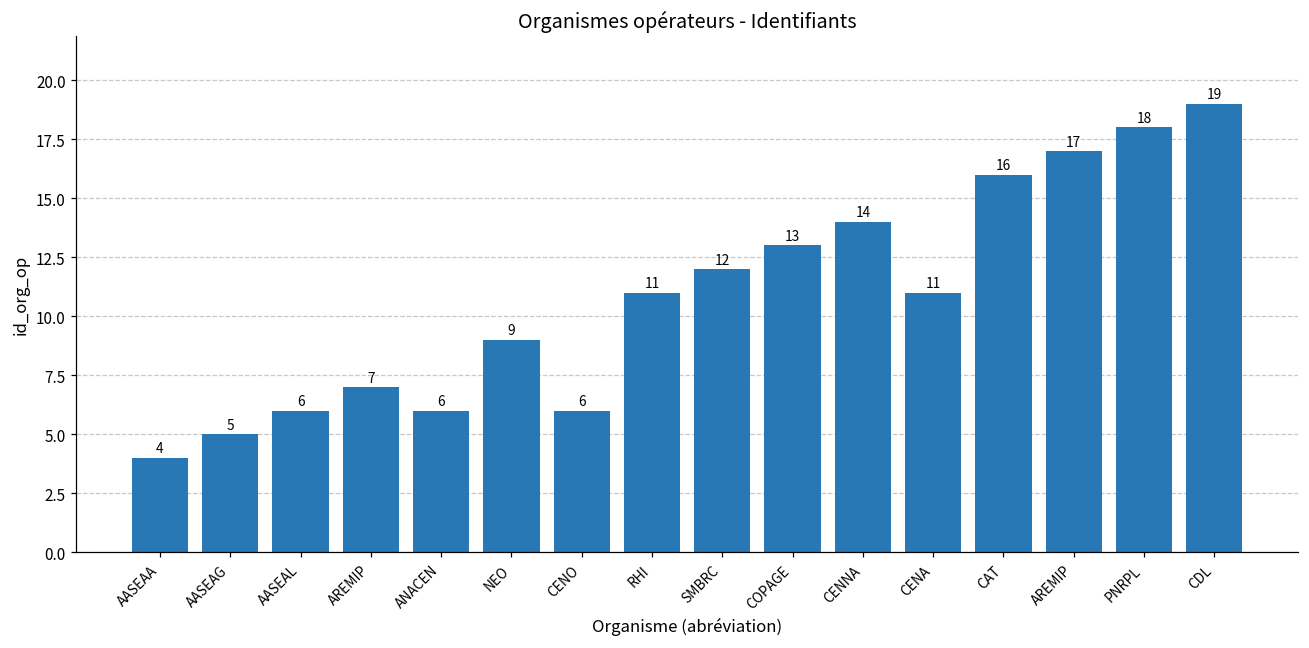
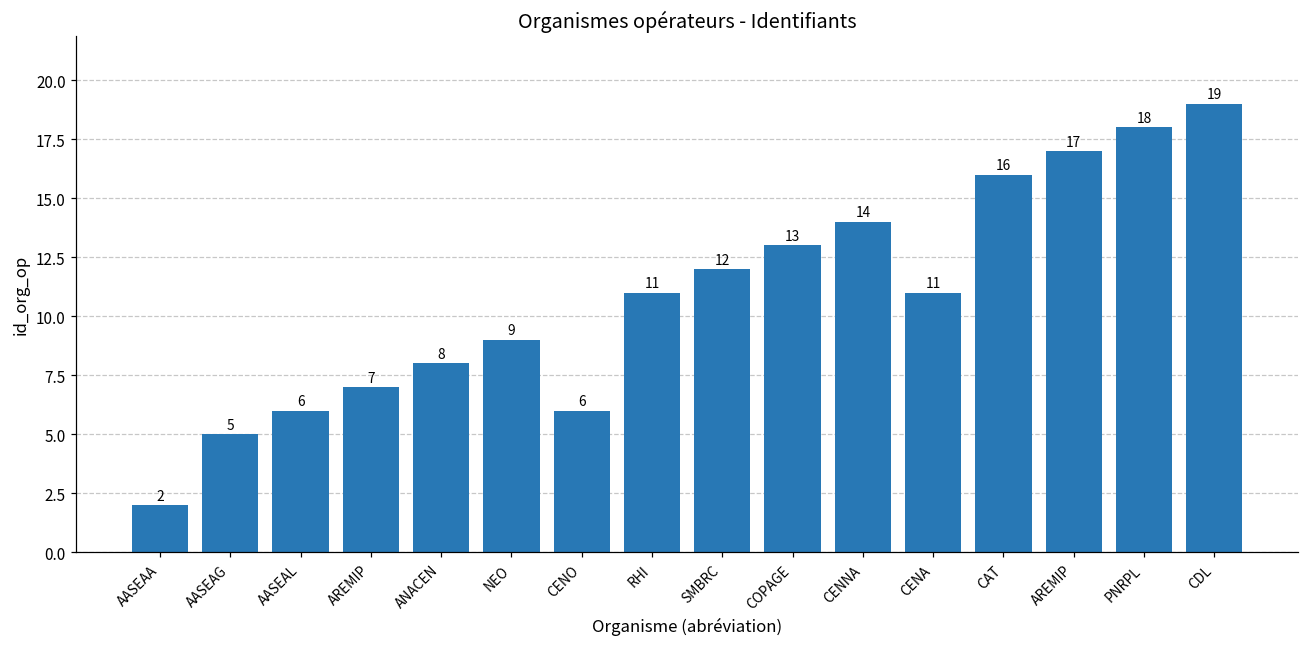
AASEAA: 4 -> 2
ANACEN: 6 -> 8
